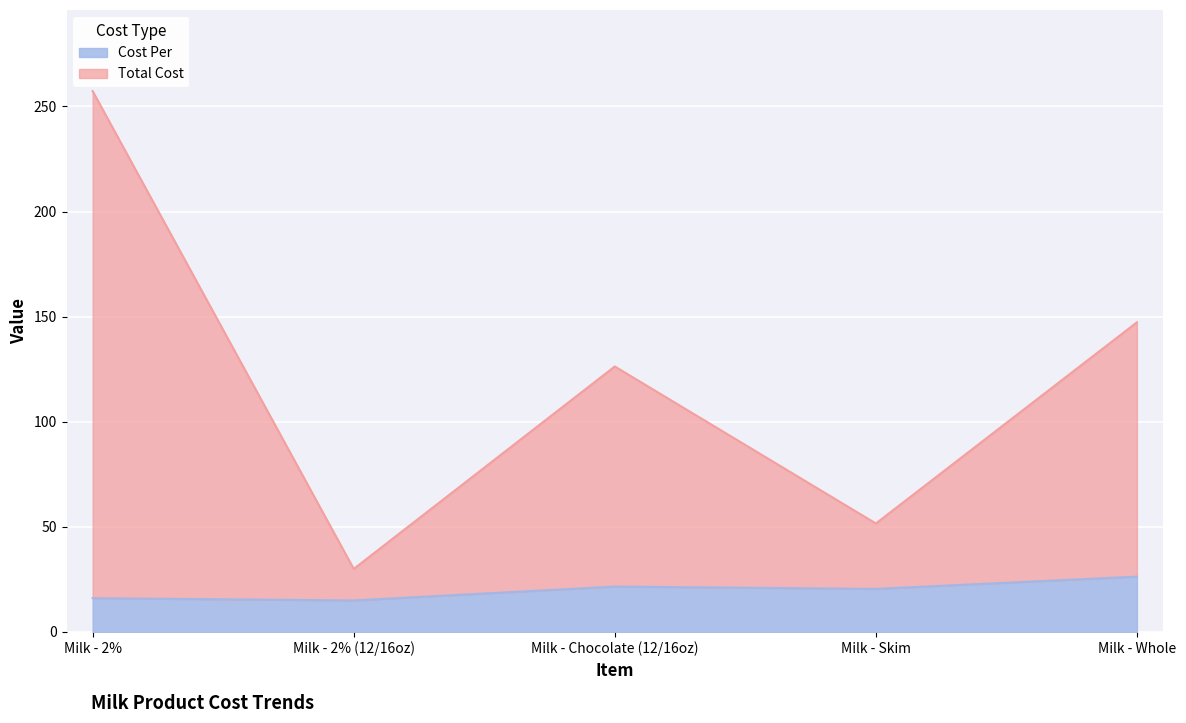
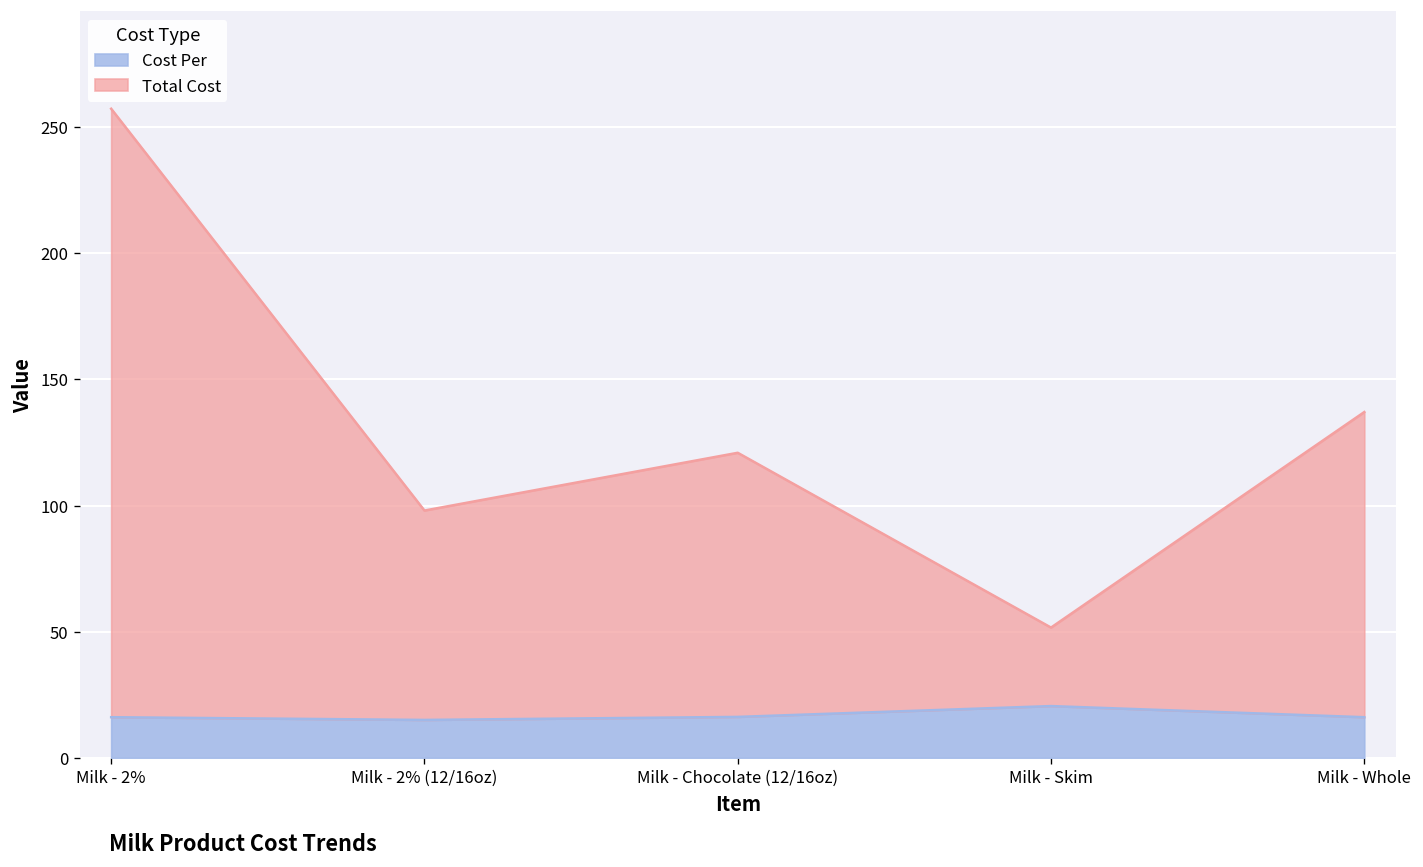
Total Cost, Milk - 2% (12/16oz): 15 -> 83
Cost Per, Milk - Chocolate (12/16oz): 22 -> 16
Cost Per, Milk - Whole: 26 -> 16
